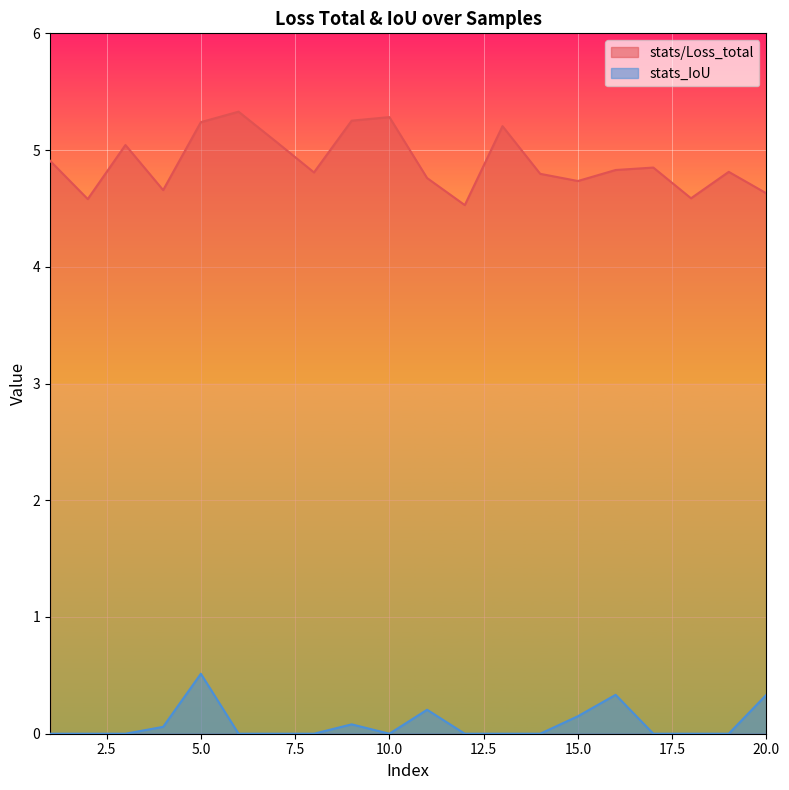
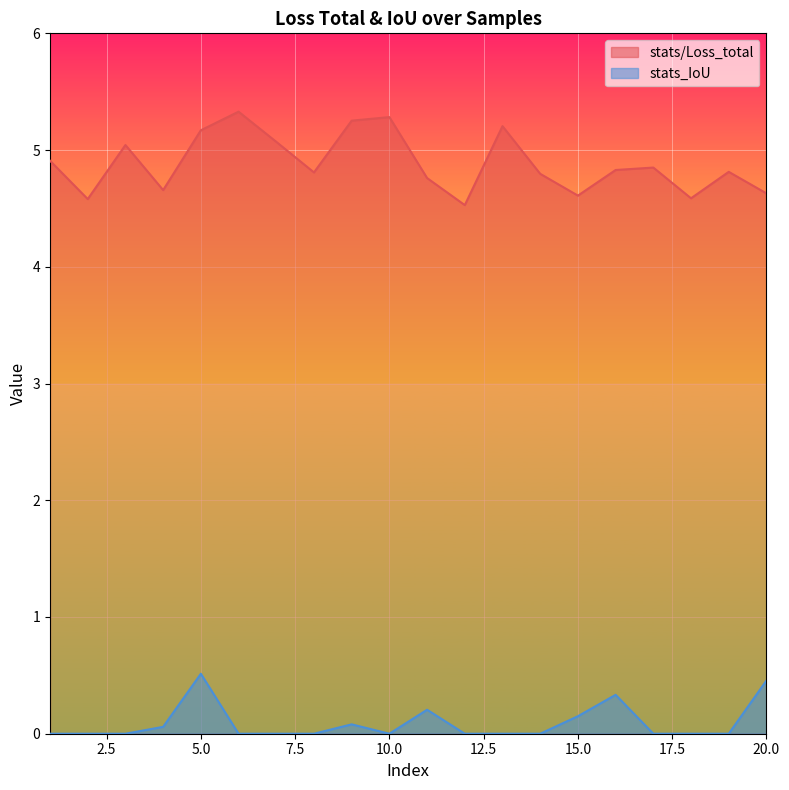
stats/Loss_total, 5.0: 5.24 -> 5.17
stats/Loss_total, 15.0: 4.73 -> 4.61
stats_IoU, 20.0: 0.33 -> 0.46
